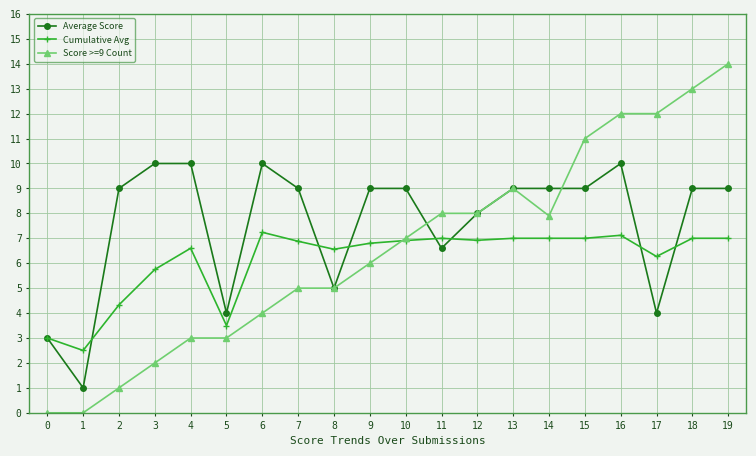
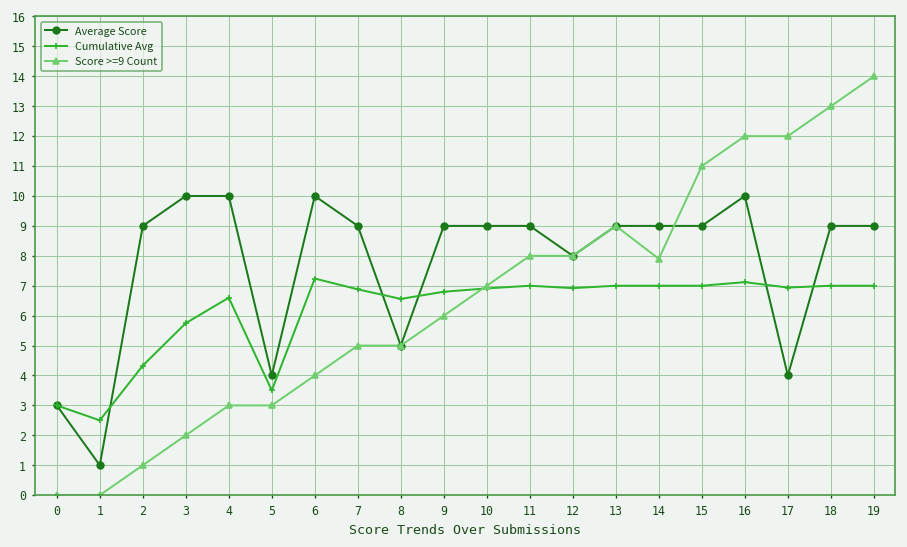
Average Score, 11: 6.6 -> 9.0
Cumulative Avg, 17: 6.3 -> 6.9
